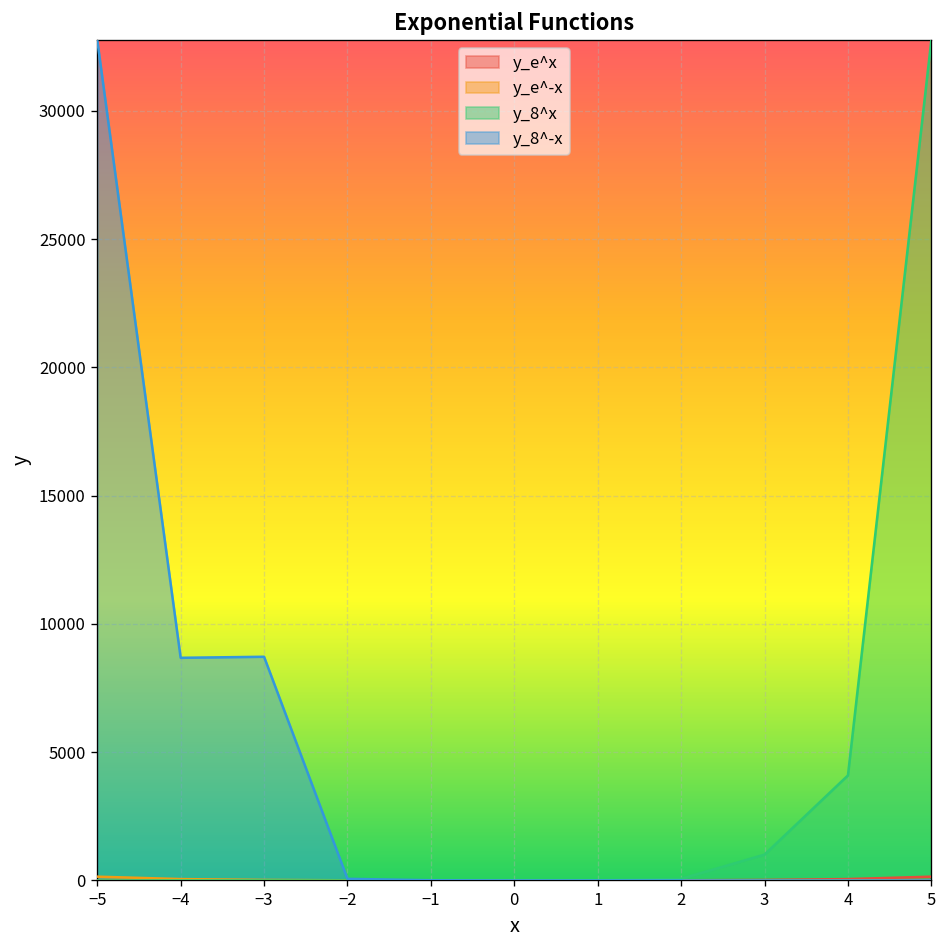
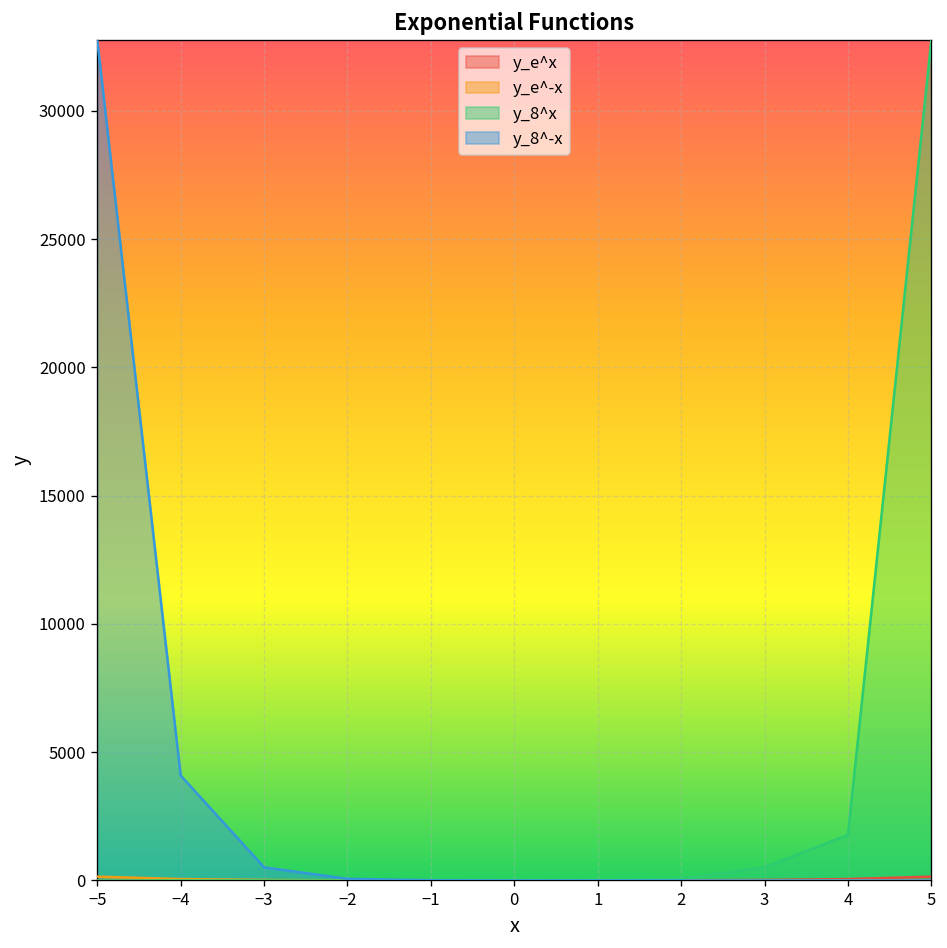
y_8^-x, −4: 8700 -> 4100
y_8^-x, −3: 8700 -> 500
y_8^x, 3: 1000 -> 500
y_8^x, 4: 4100 -> 1800
